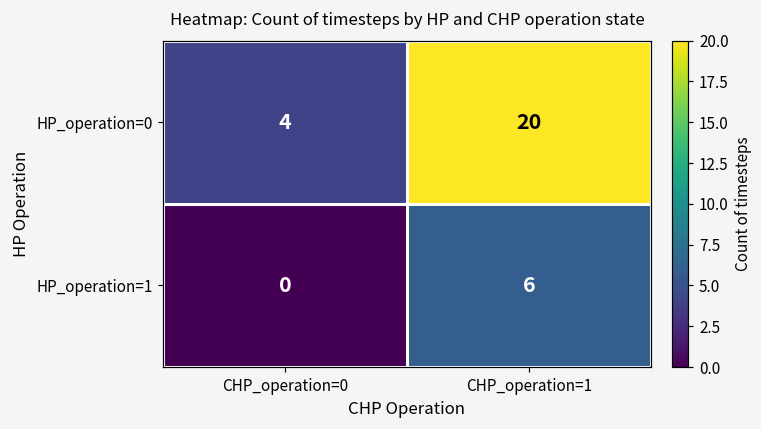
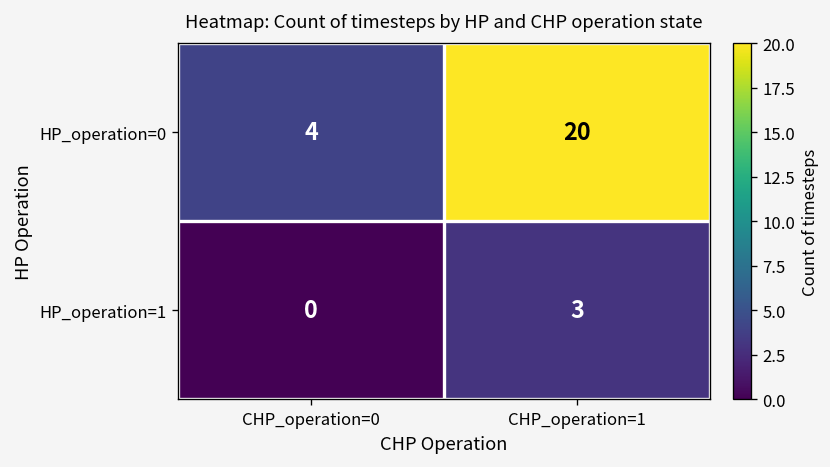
HP_operation=1, CHP_operation=1: 6 -> 3
